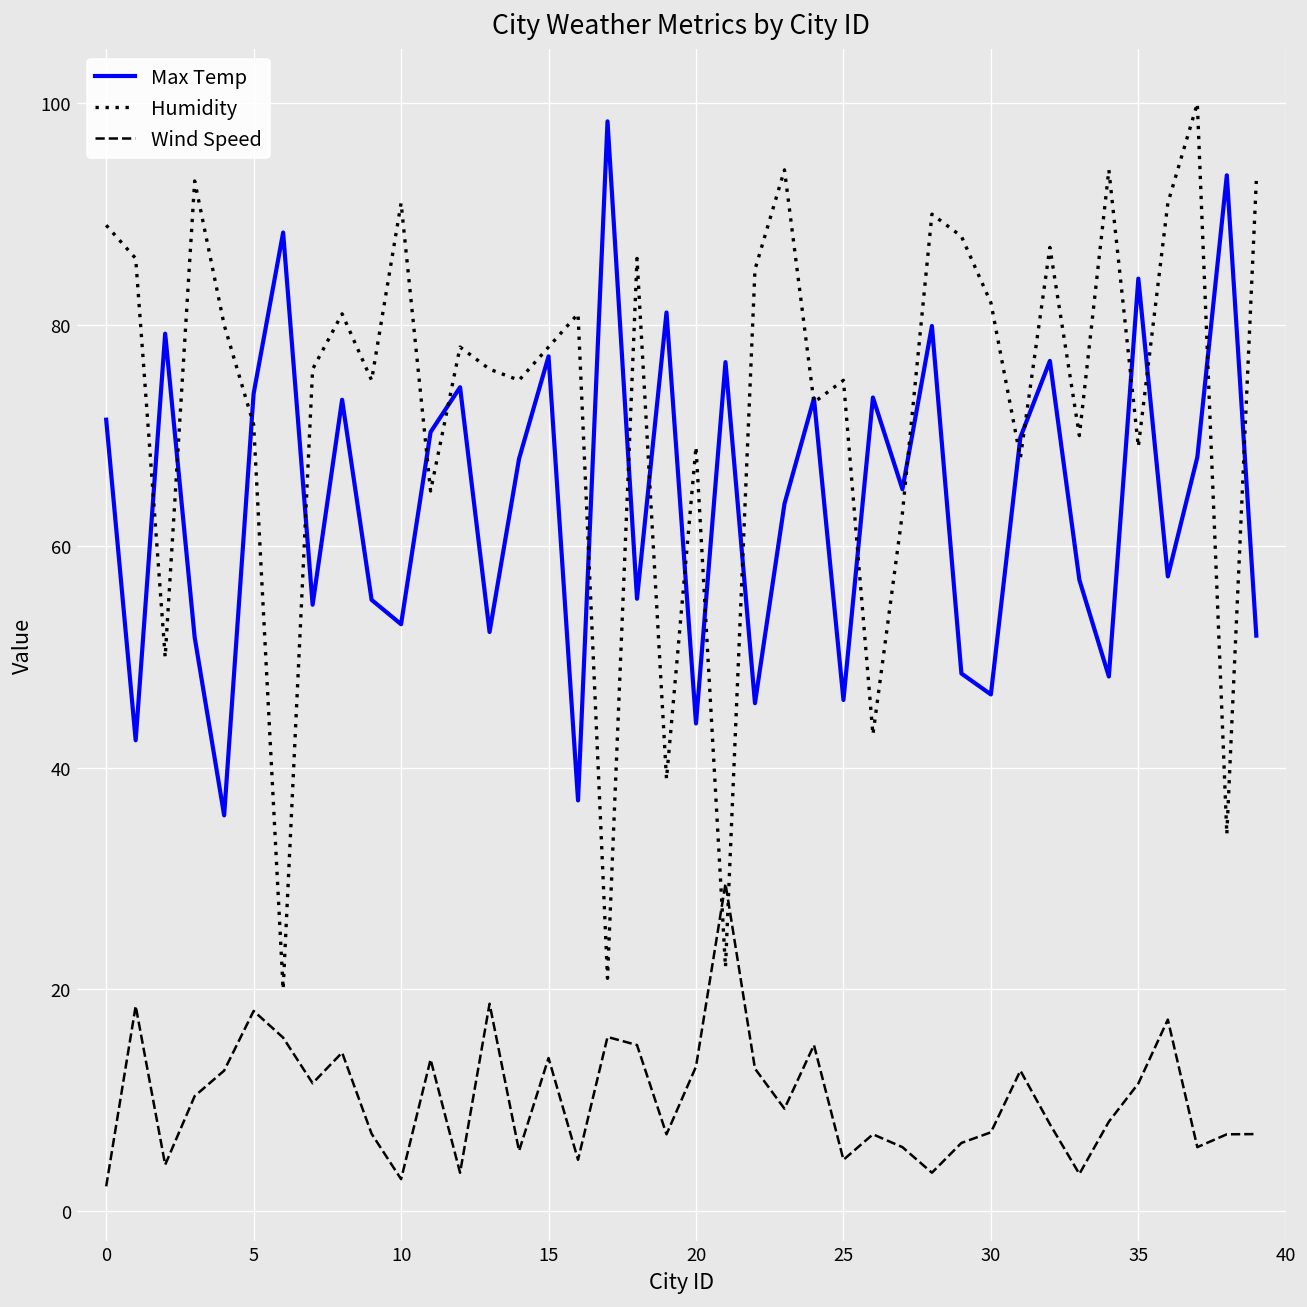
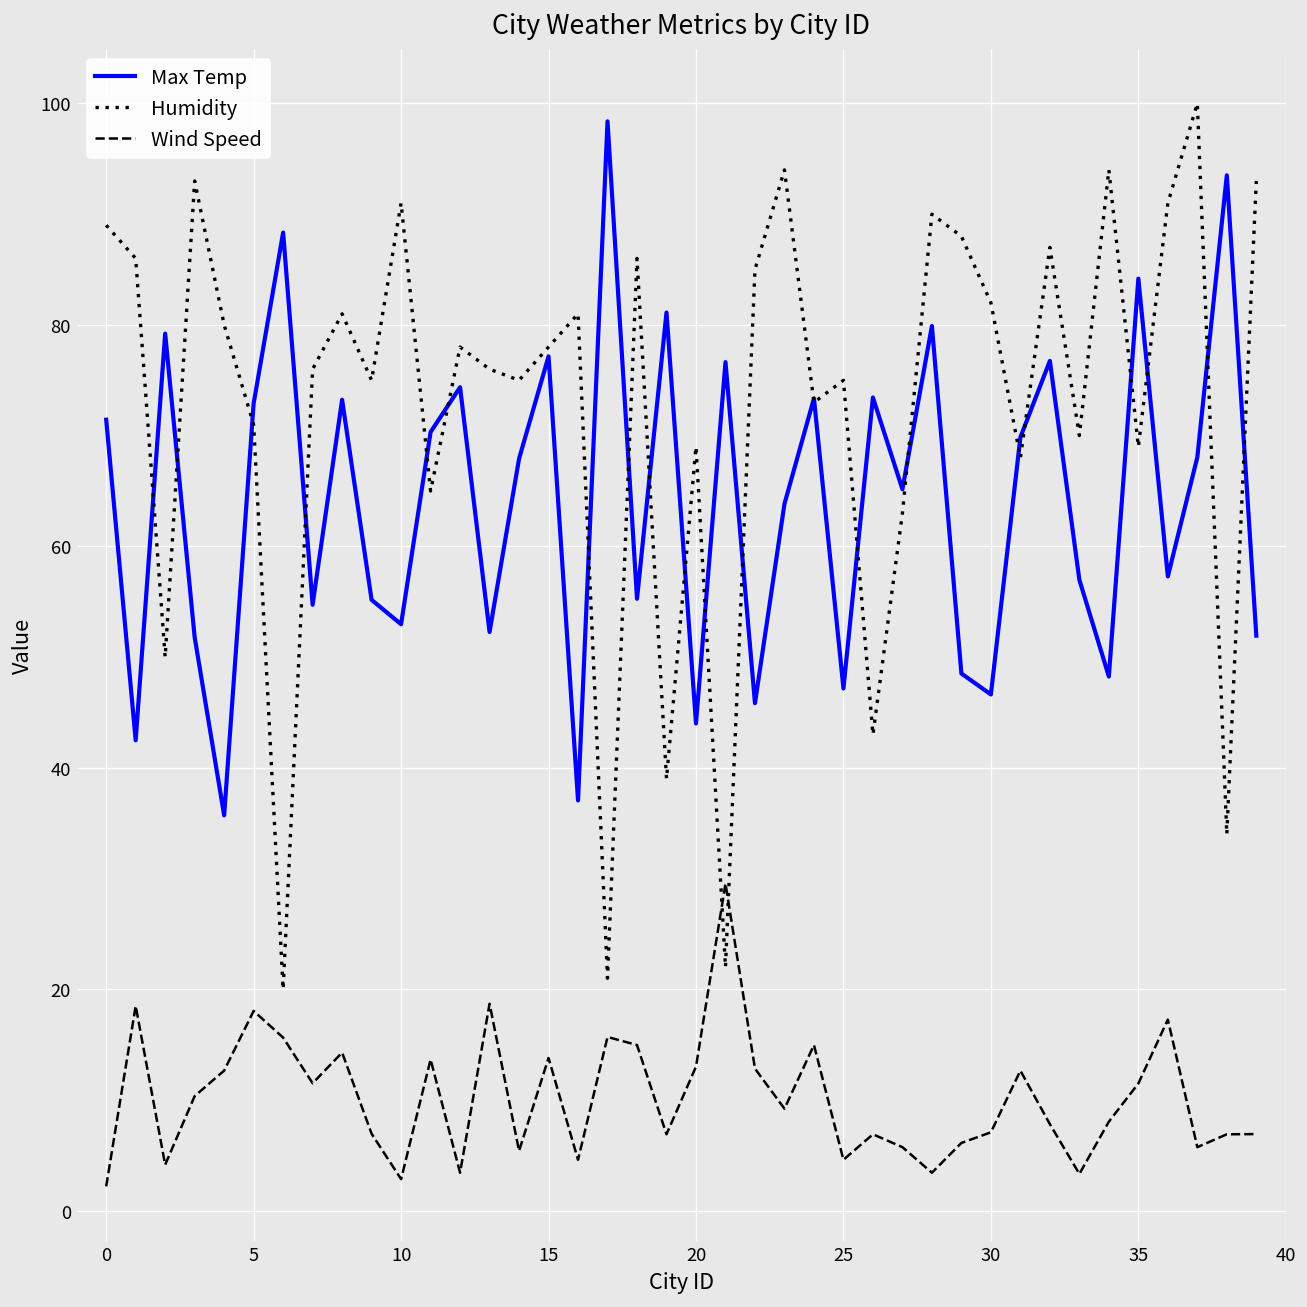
Max Temp, 5: 74 -> 73
Max Temp, 25: 46 -> 47
